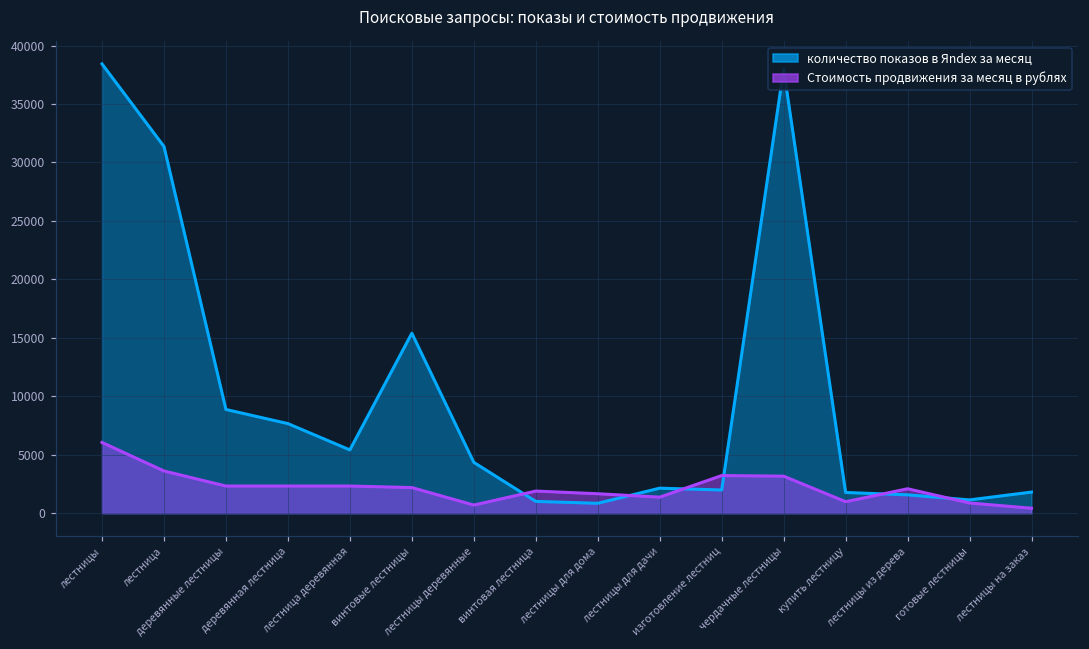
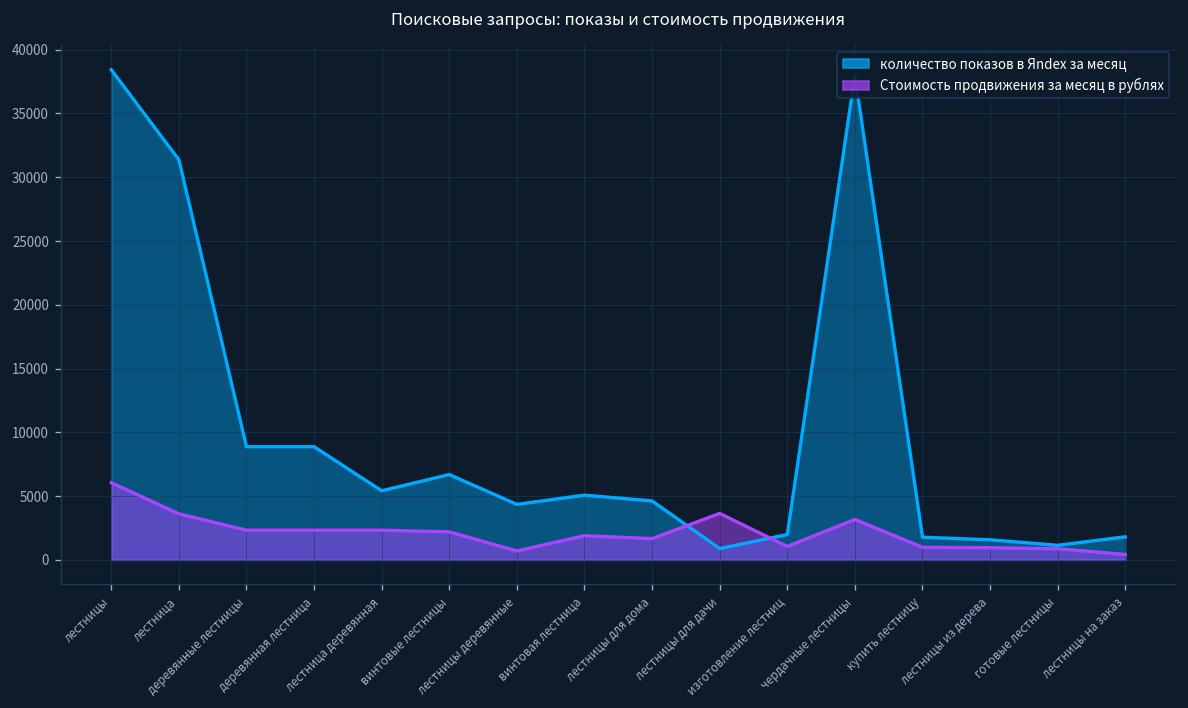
количество показов в Яndex за месяц, деревянная лестница: 7700 -> 8900
количество показов в Яndex за месяц, винтовые лестницы: 15400 -> 6700
количество показов в Яndex за месяц, винтовая лестница: 1000 -> 5100
количество показов в Яndex за месяц, лестницы для дома: 800 -> 4600
количество показов в Яndex за месяц, лестницы для дачи: 2100 -> 900
Стоимость продвижения за месяц в рублях, лестницы для дачи: 1400 -> 3600
Стоимость продвижения за месяц в рублях, изготовление лестниц: 3200 -> 1100
Стоимость продвижения за месяц в рублях, лестницы из дерева: 2100 -> 1000
